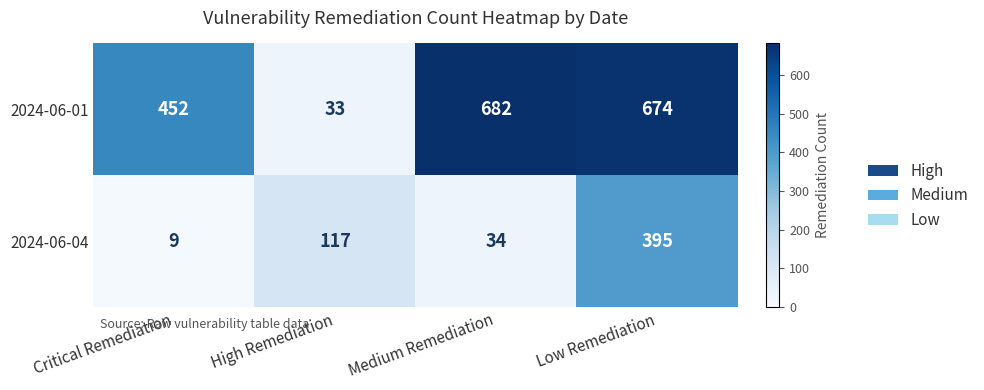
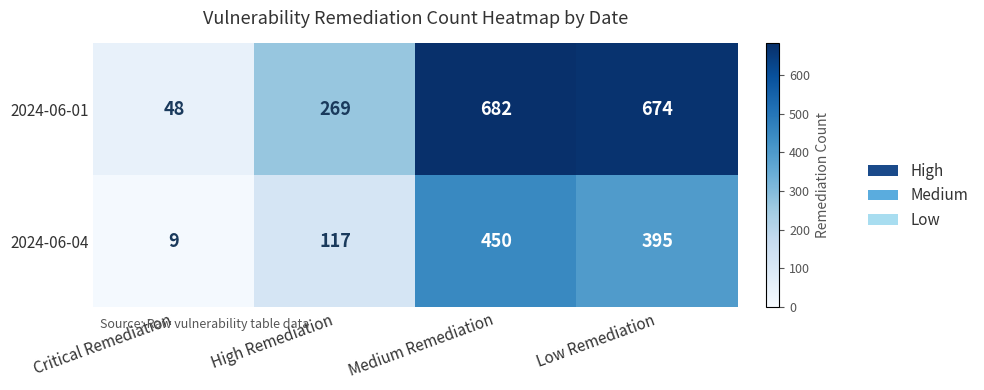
2024-06-01, Critical Remediation: 452 -> 48
2024-06-01, High Remediation: 33 -> 269
2024-06-04, Medium Remediation: 34 -> 450
